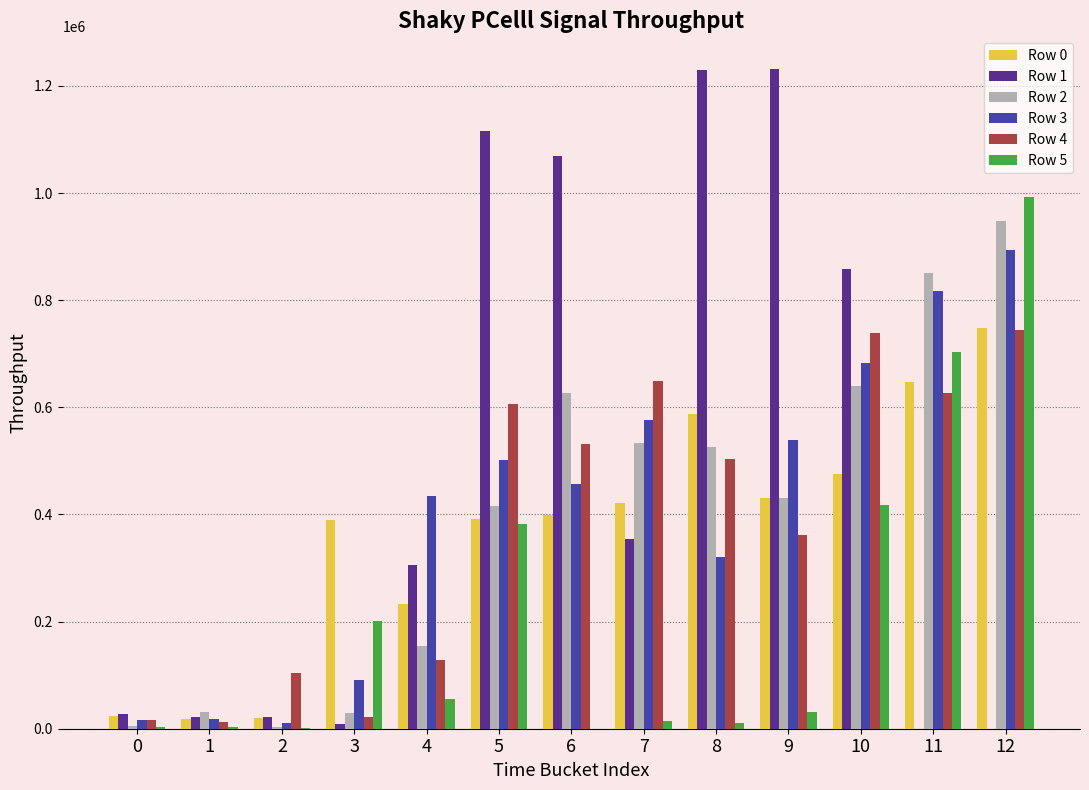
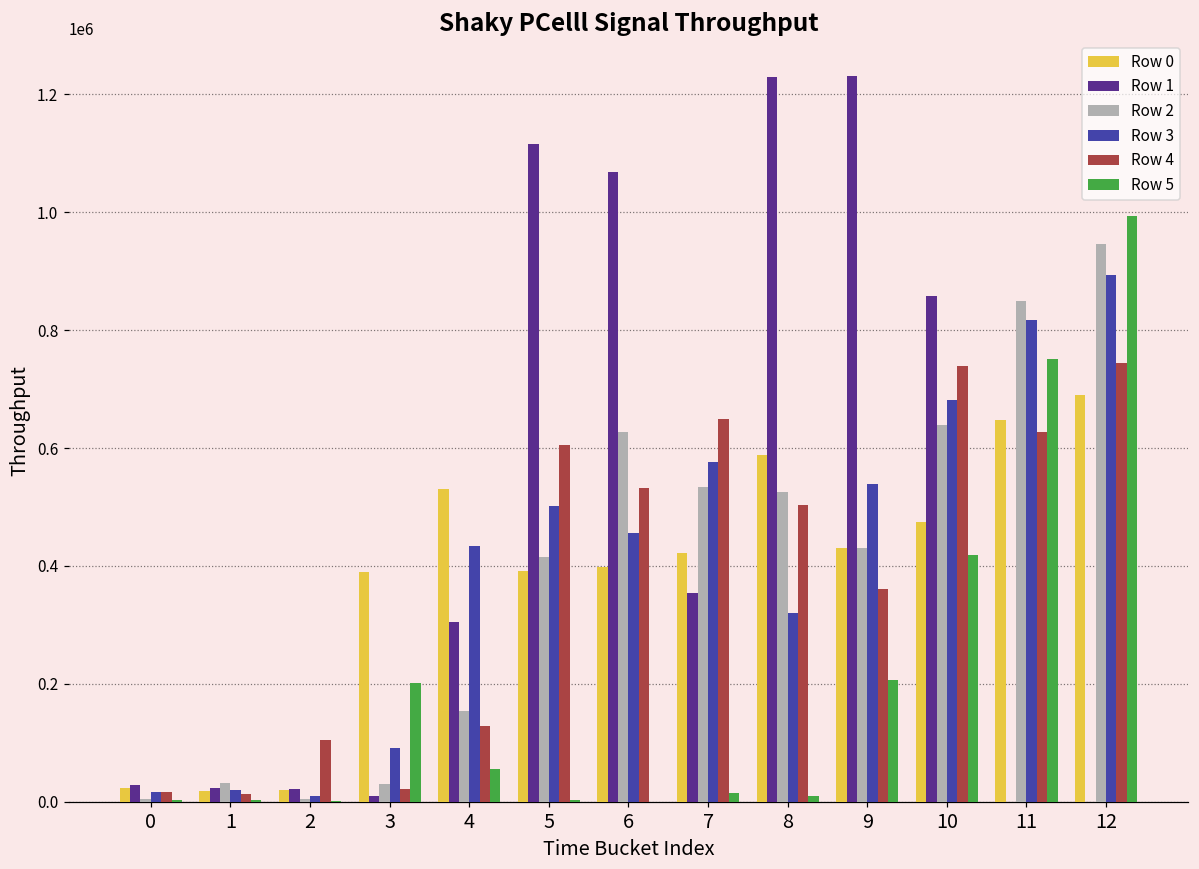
Row 0, 4: 230000 -> 530000
Row 5, 5: 380000 -> 0
Row 5, 9: 30000 -> 210000
Row 5, 11: 700000 -> 750000
Row 0, 12: 750000 -> 690000
